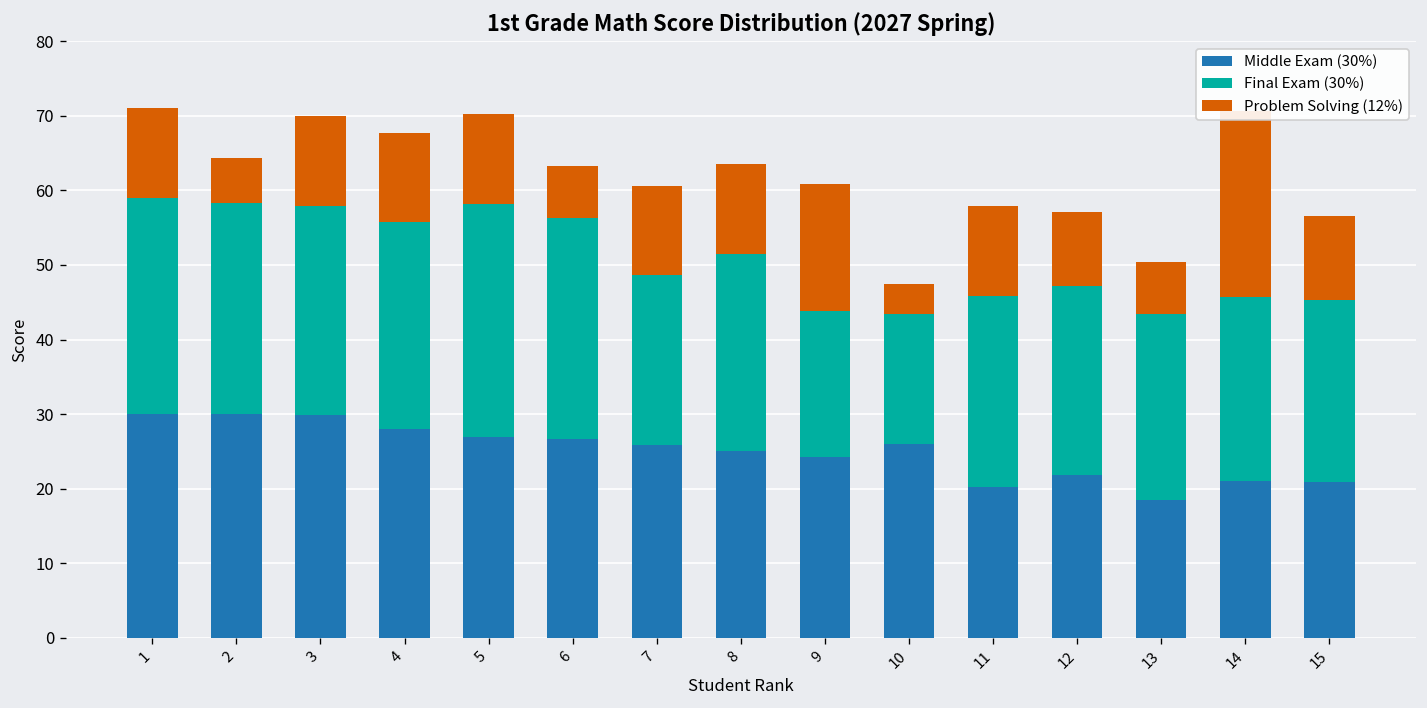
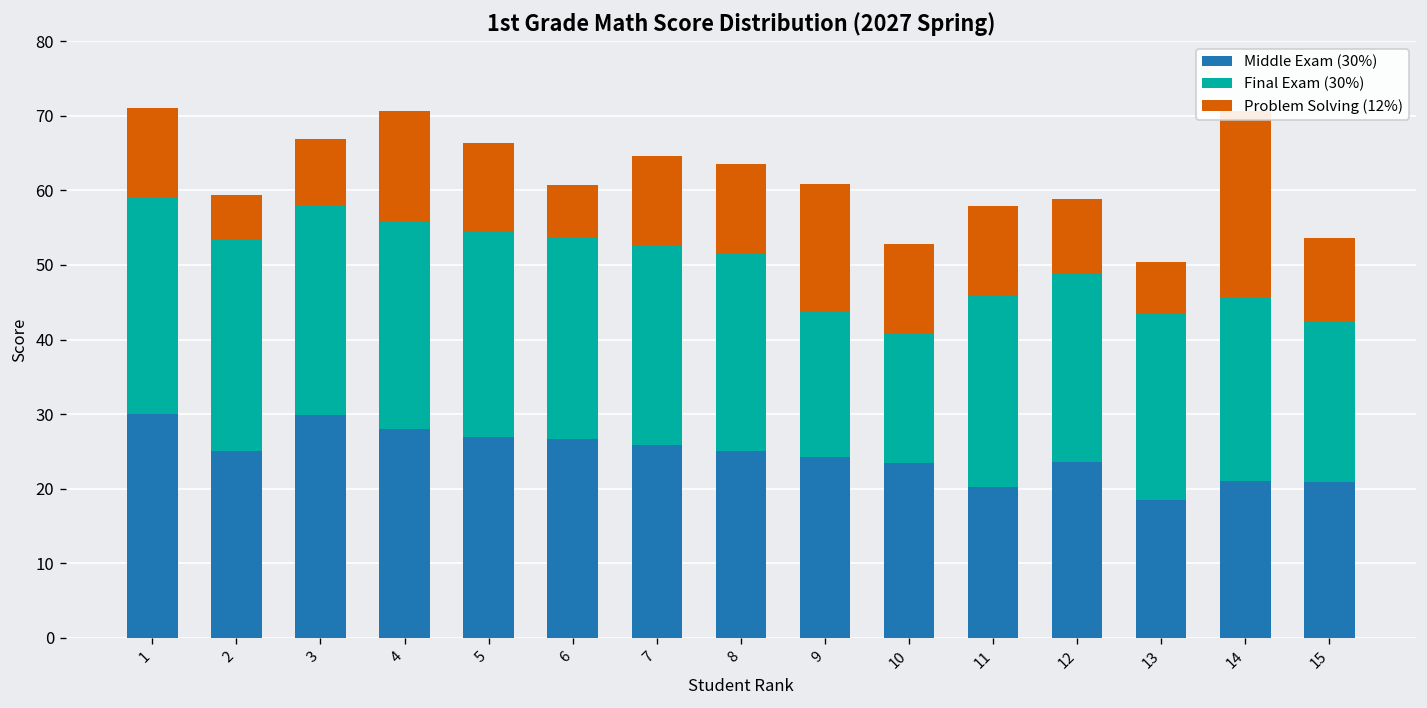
Middle Exam (30%), 2: 30 -> 25
Problem Solving (12%), 3: 12 -> 9
Problem Solving (12%), 4: 12 -> 15
Final Exam (30%), 5: 31 -> 27
Final Exam (30%), 6: 30 -> 27
Final Exam (30%), 7: 23 -> 27
Middle Exam (30%), 10: 26 -> 23
Problem Solving (12%), 10: 4 -> 12
Middle Exam (30%), 12: 22 -> 24
Final Exam (30%), 15: 24 -> 22
